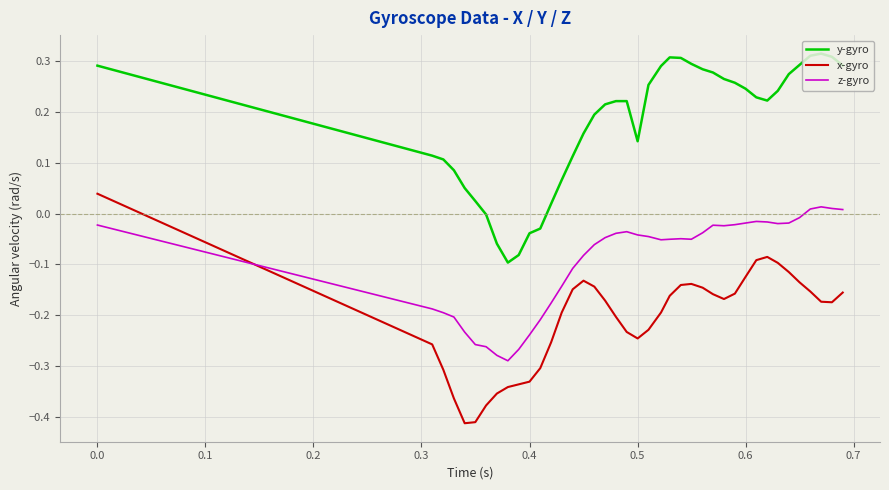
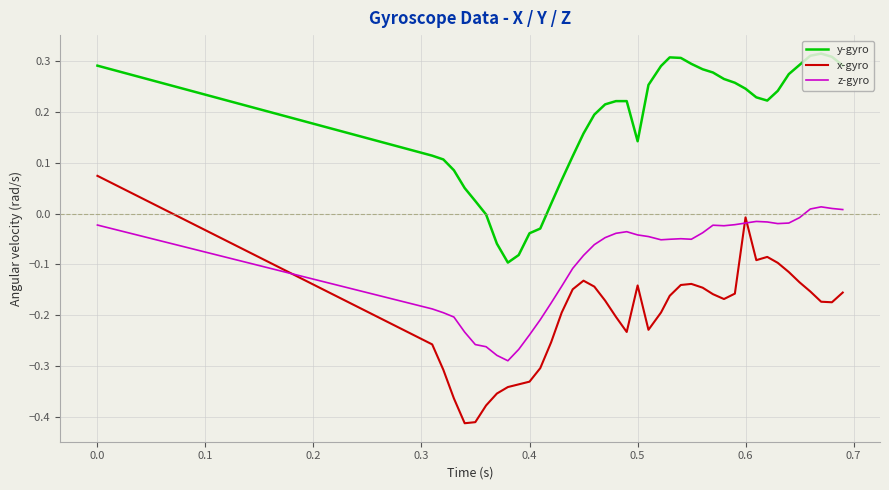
x-gyro, 0.0: 0.04 -> 0.07
x-gyro, 0.5: -0.25 -> -0.14
x-gyro, 0.6: -0.12 -> -0.01
